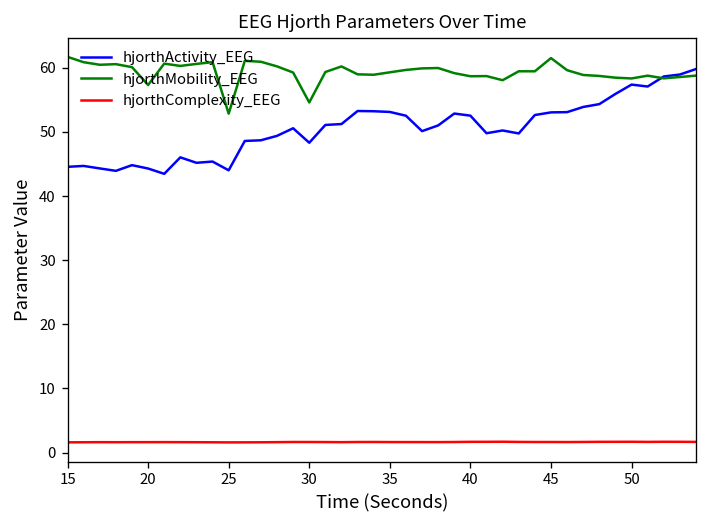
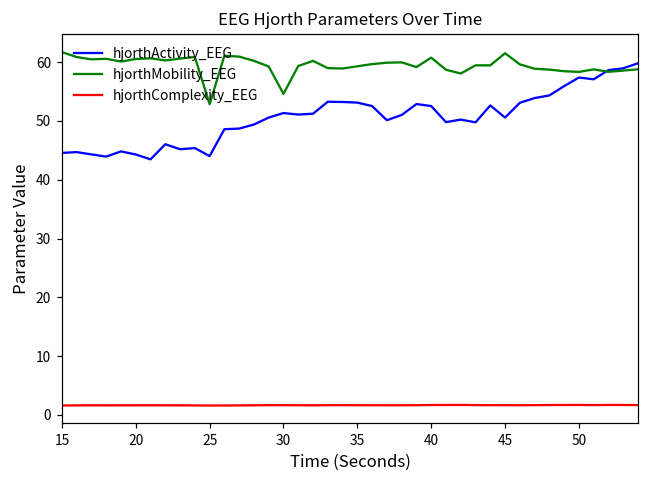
hjorthMobility_EEG, 20: 57 -> 61
hjorthActivity_EEG, 30: 48 -> 51
hjorthMobility_EEG, 40: 59 -> 61
hjorthActivity_EEG, 45: 53 -> 51
